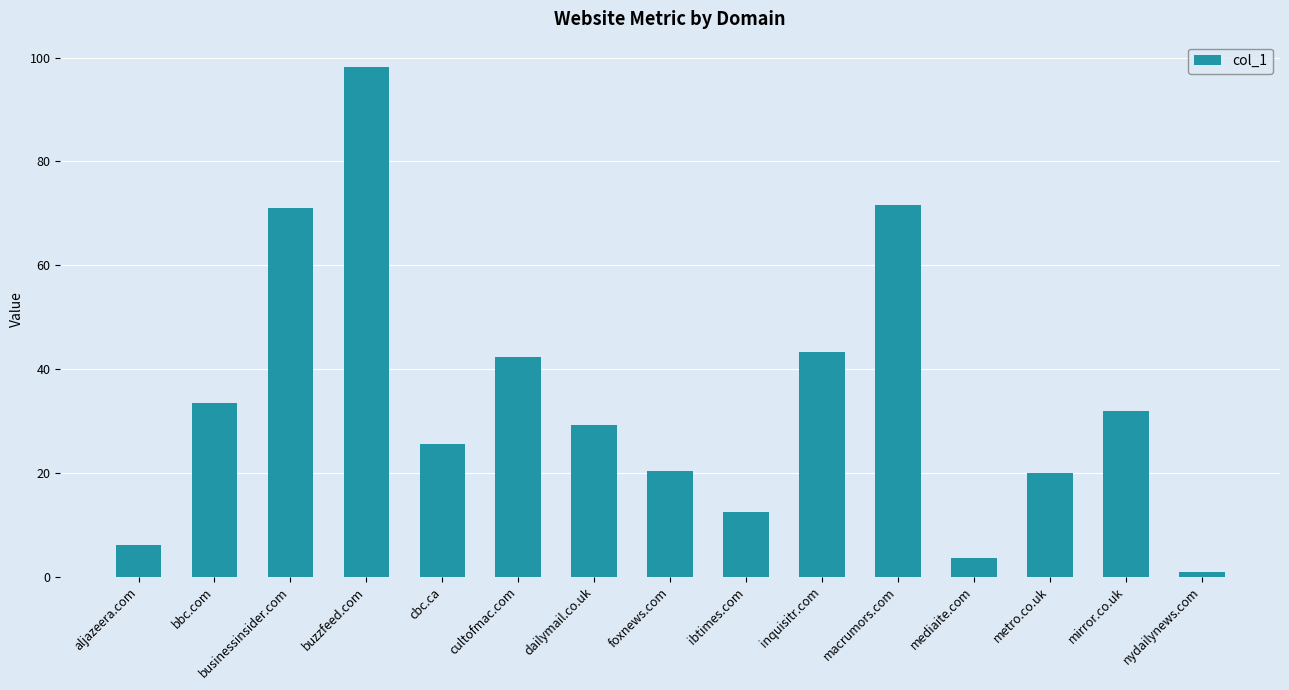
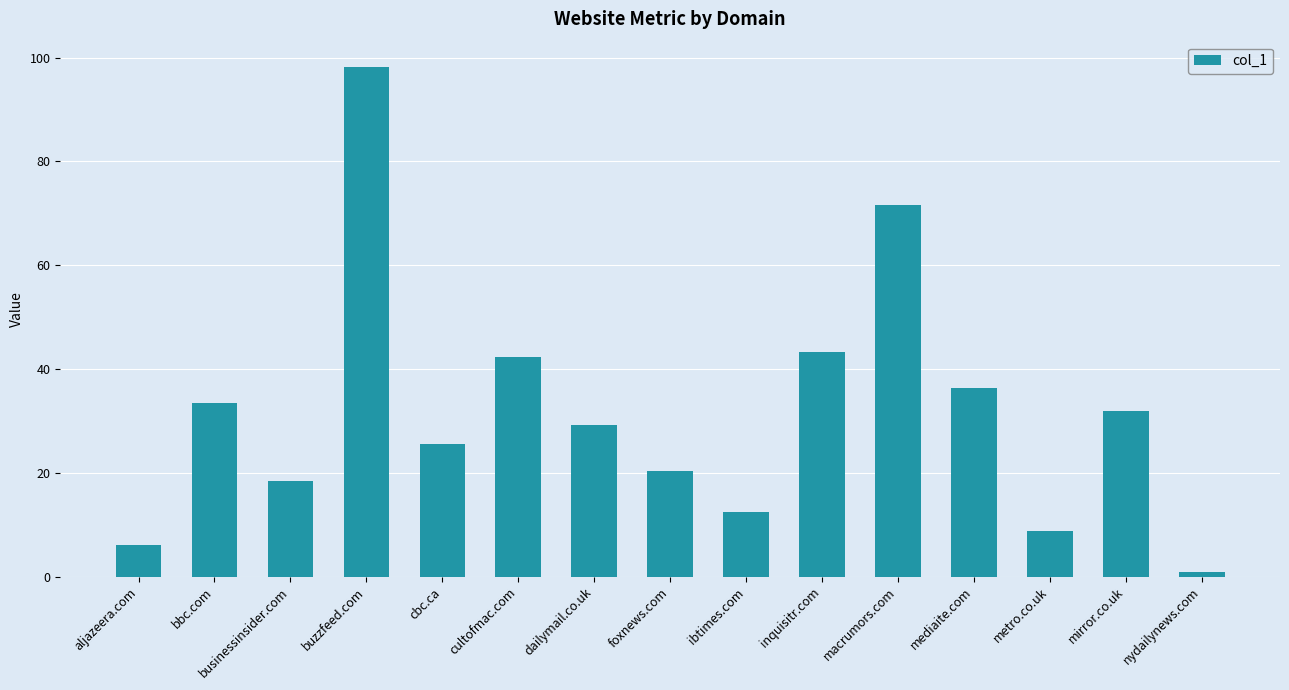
businessinsider.com: 71 -> 18
mediaite.com: 4 -> 36
metro.co.uk: 20 -> 9
